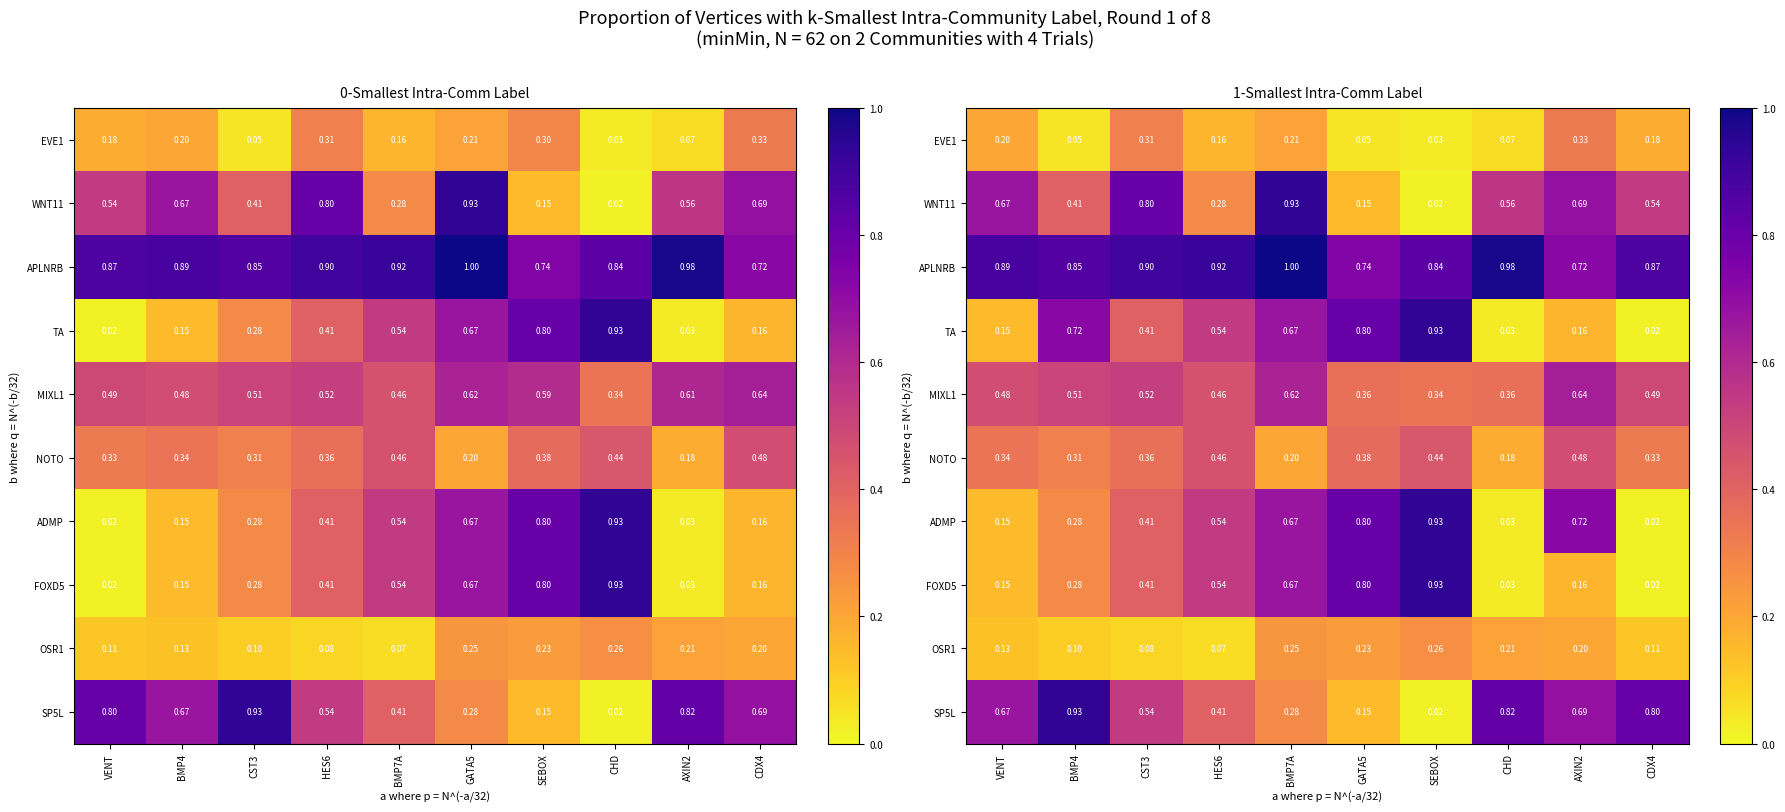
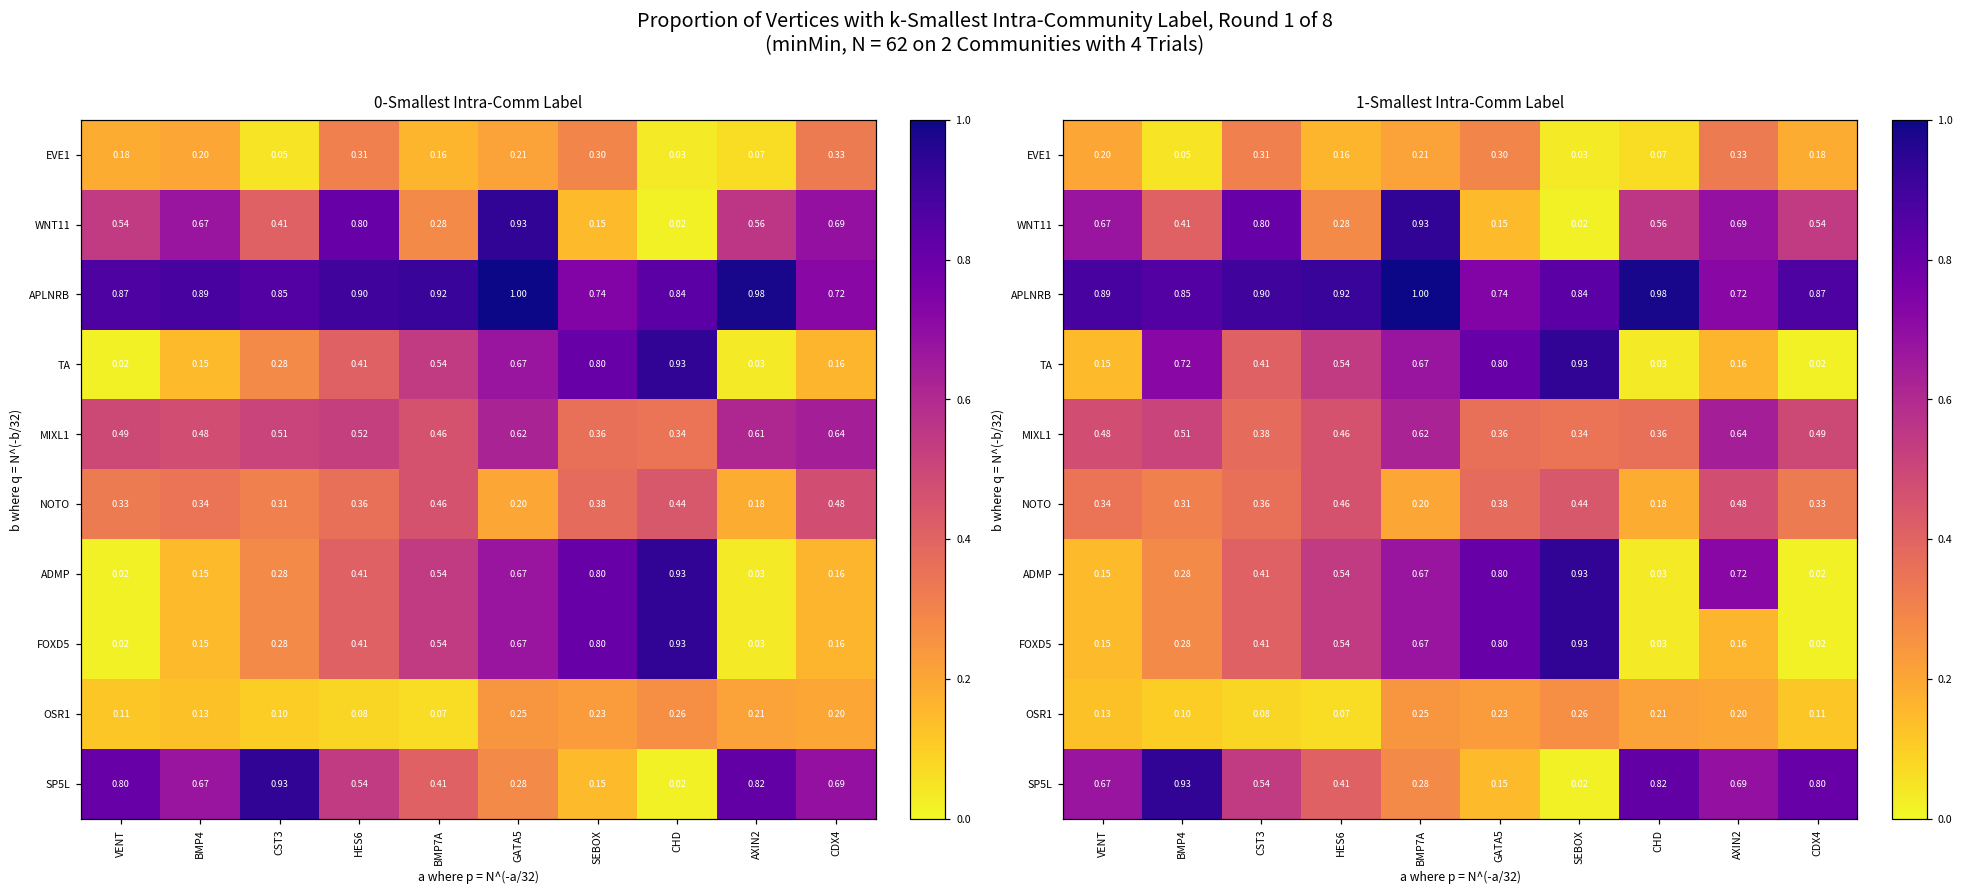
0-Smallest Intra-Comm Label, MIXL1, SEBOX: 0.59 -> 0.36
1-Smallest Intra-Comm Label, EVE1, GATA5: 0.05 -> 0.30
1-Smallest Intra-Comm Label, MIXL1, CST3: 0.52 -> 0.38
